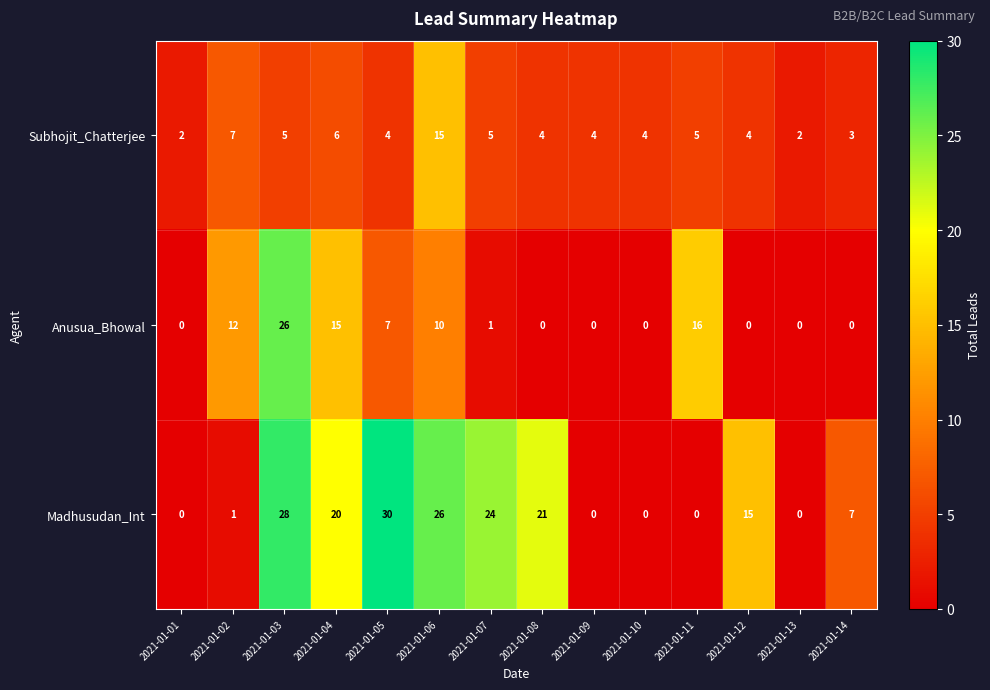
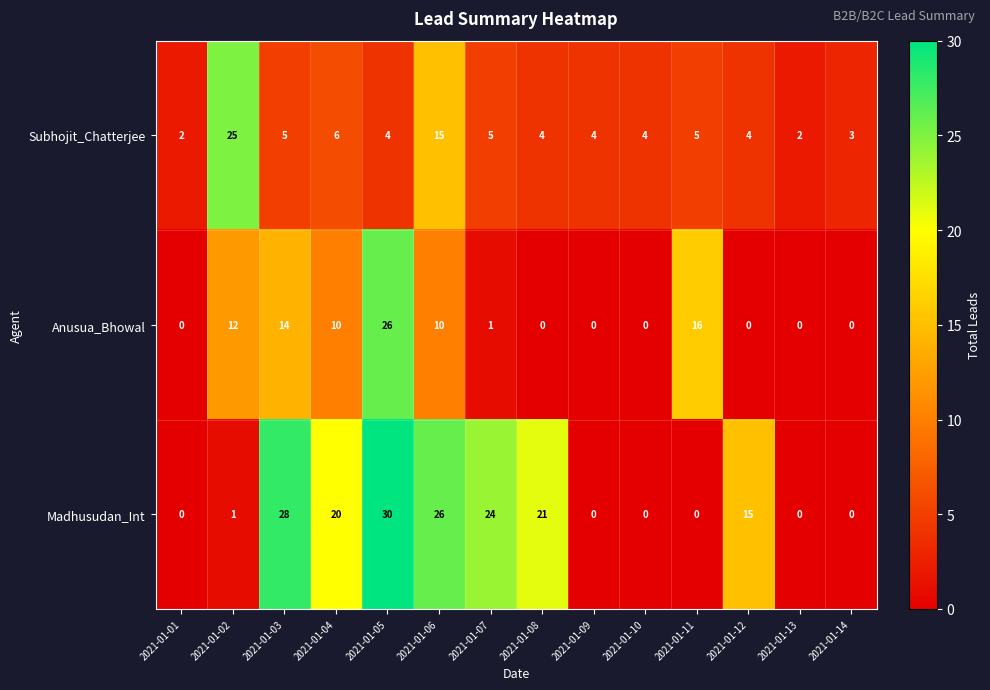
Subhojit_Chatterjee, 2021-01-02: 7 -> 25
Anusua_Bhowal, 2021-01-03: 26 -> 14
Anusua_Bhowal, 2021-01-04: 15 -> 10
Anusua_Bhowal, 2021-01-05: 7 -> 26
Madhusudan_Int, 2021-01-14: 7 -> 0
